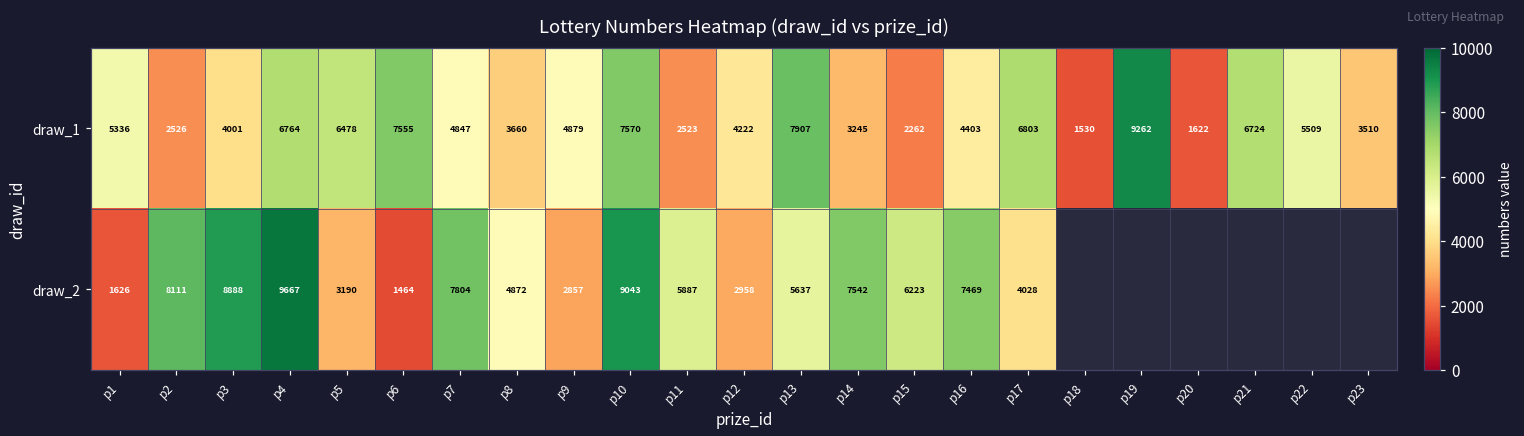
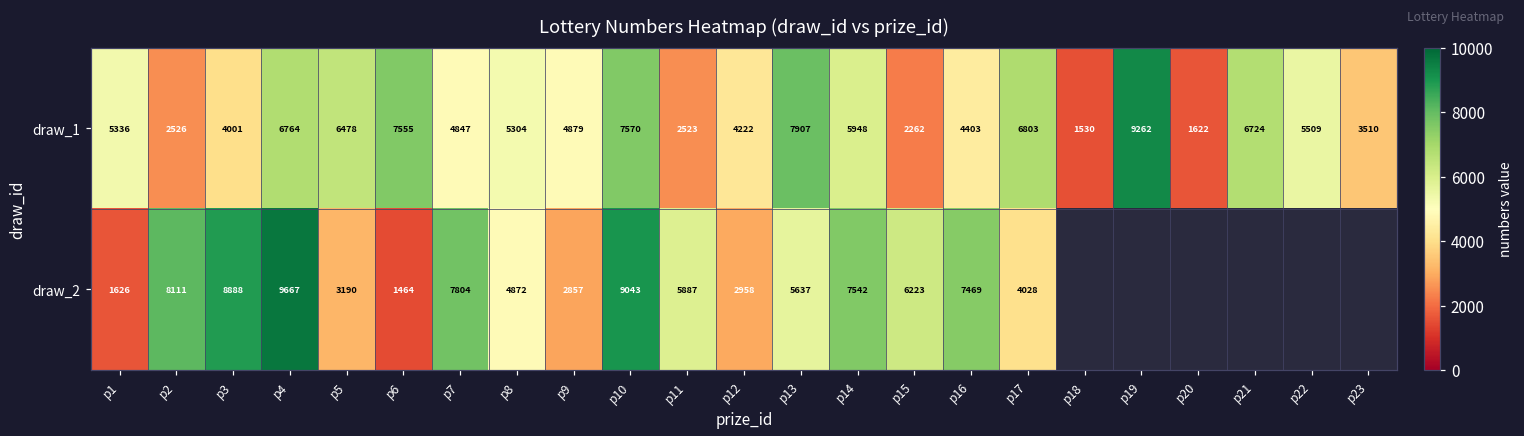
draw_1, p8: 3660 -> 5304
draw_1, p14: 3245 -> 5948
